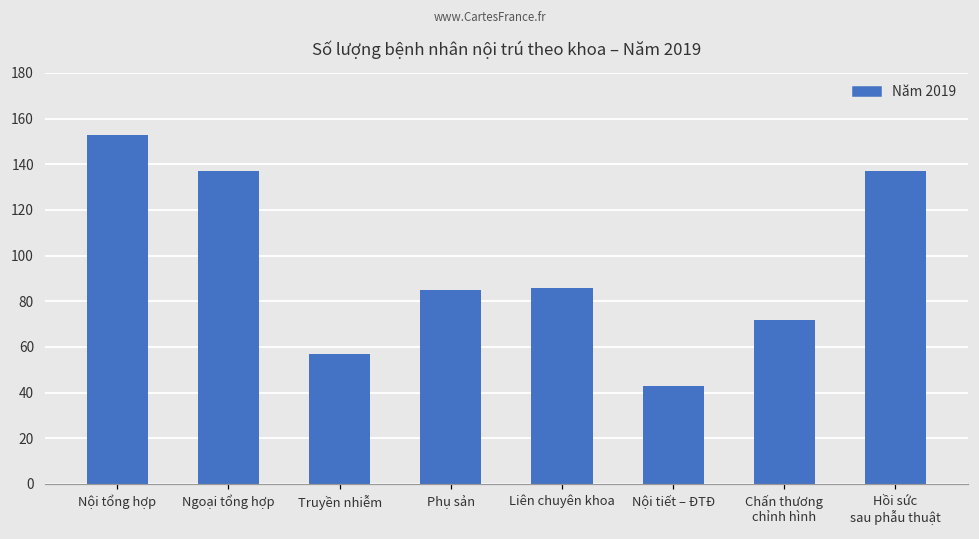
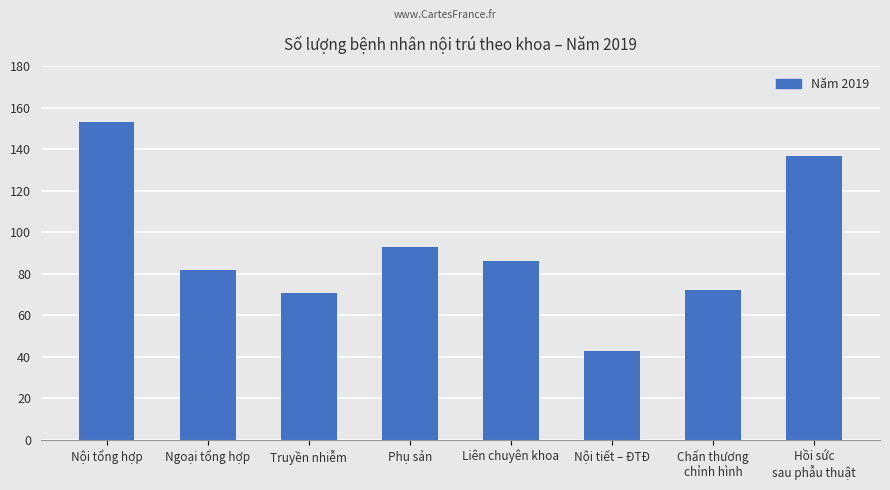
Ngoại tổng hợp: 137 -> 82
Truyền nhiễm: 57 -> 71
Phụ sản: 85 -> 93
